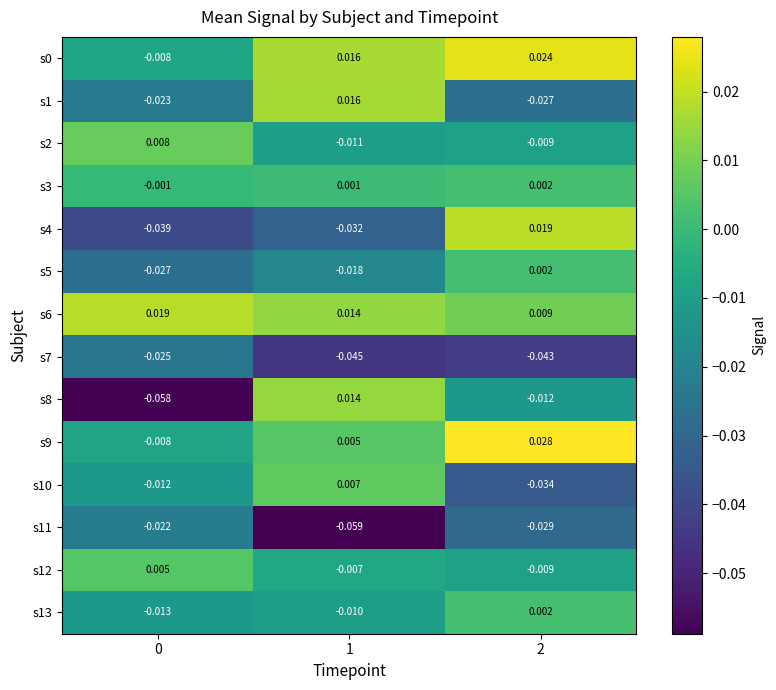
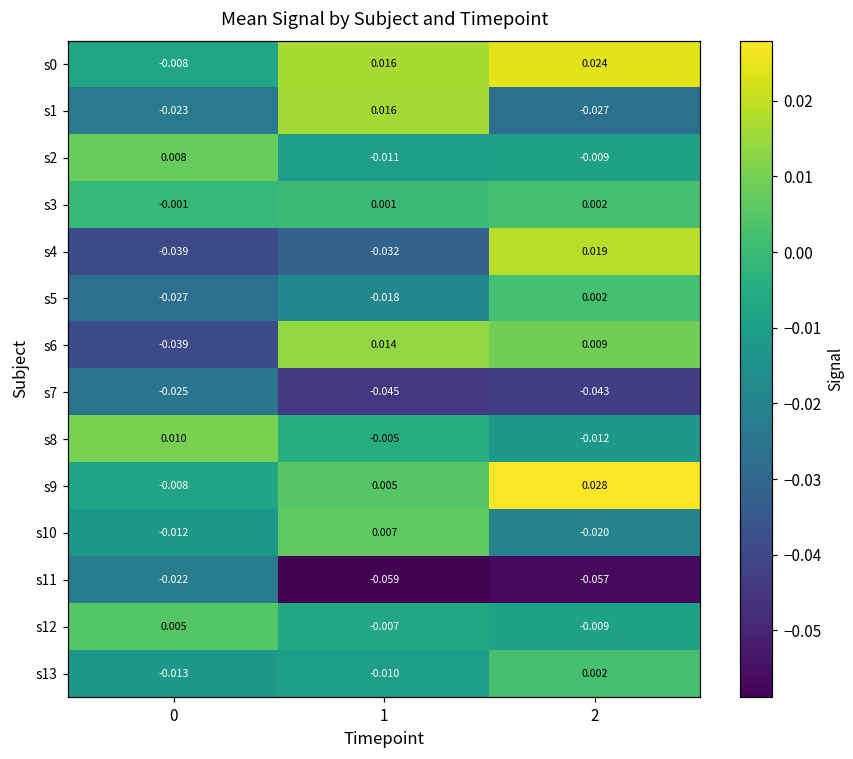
s6, 0: 0.019 -> -0.039
s8, 0: -0.058 -> 0.010
s8, 1: 0.014 -> -0.005
s10, 2: -0.034 -> -0.020
s11, 2: -0.029 -> -0.057
